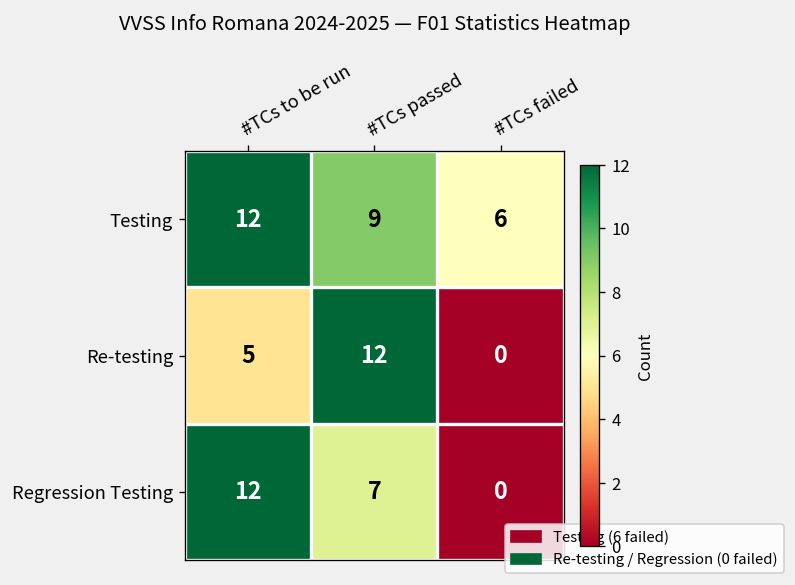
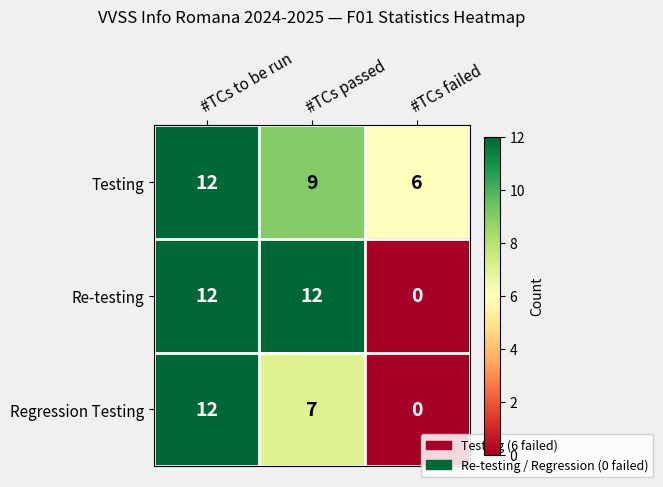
Re-testing, #TCs to be run: 5 -> 12
